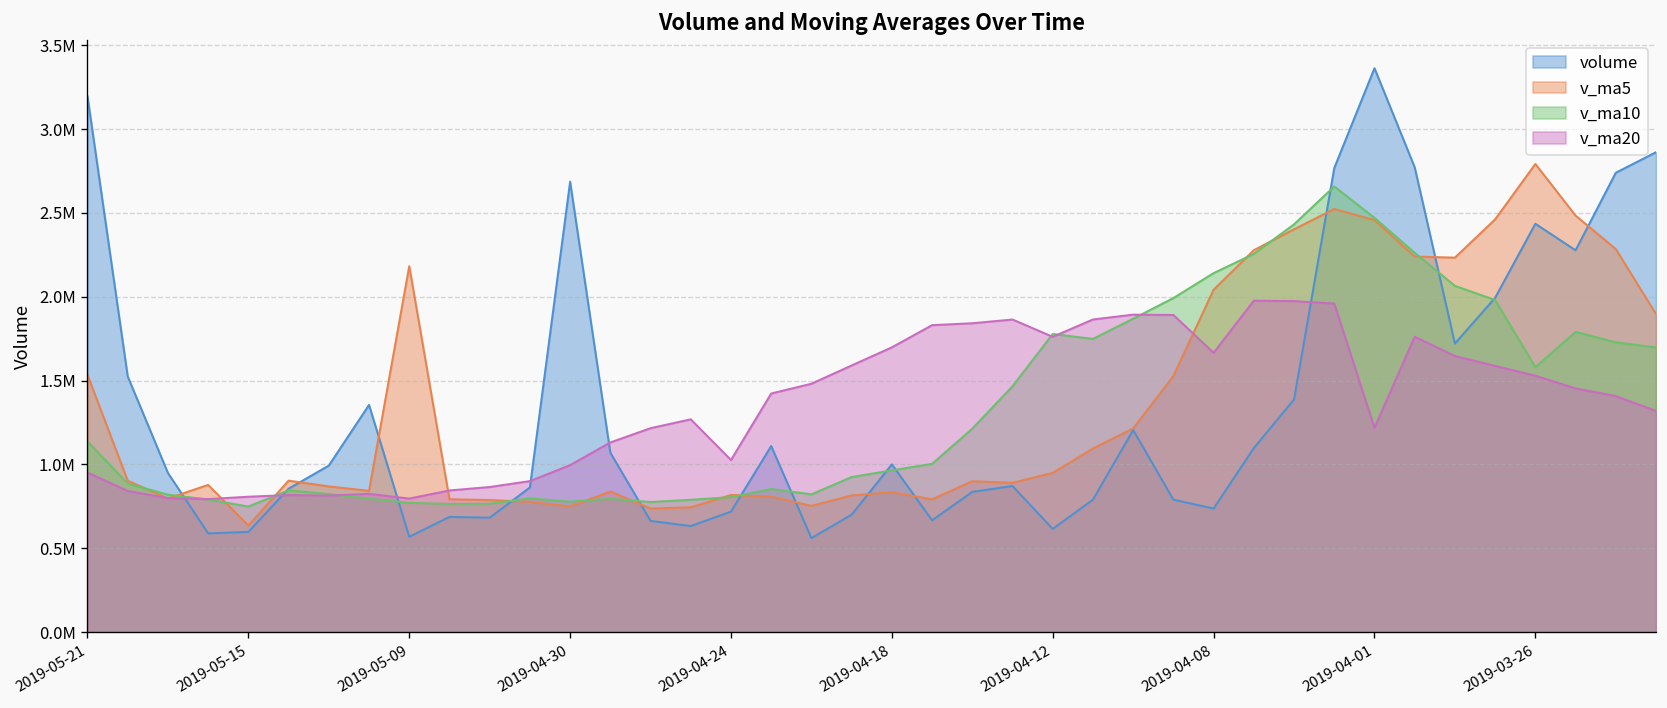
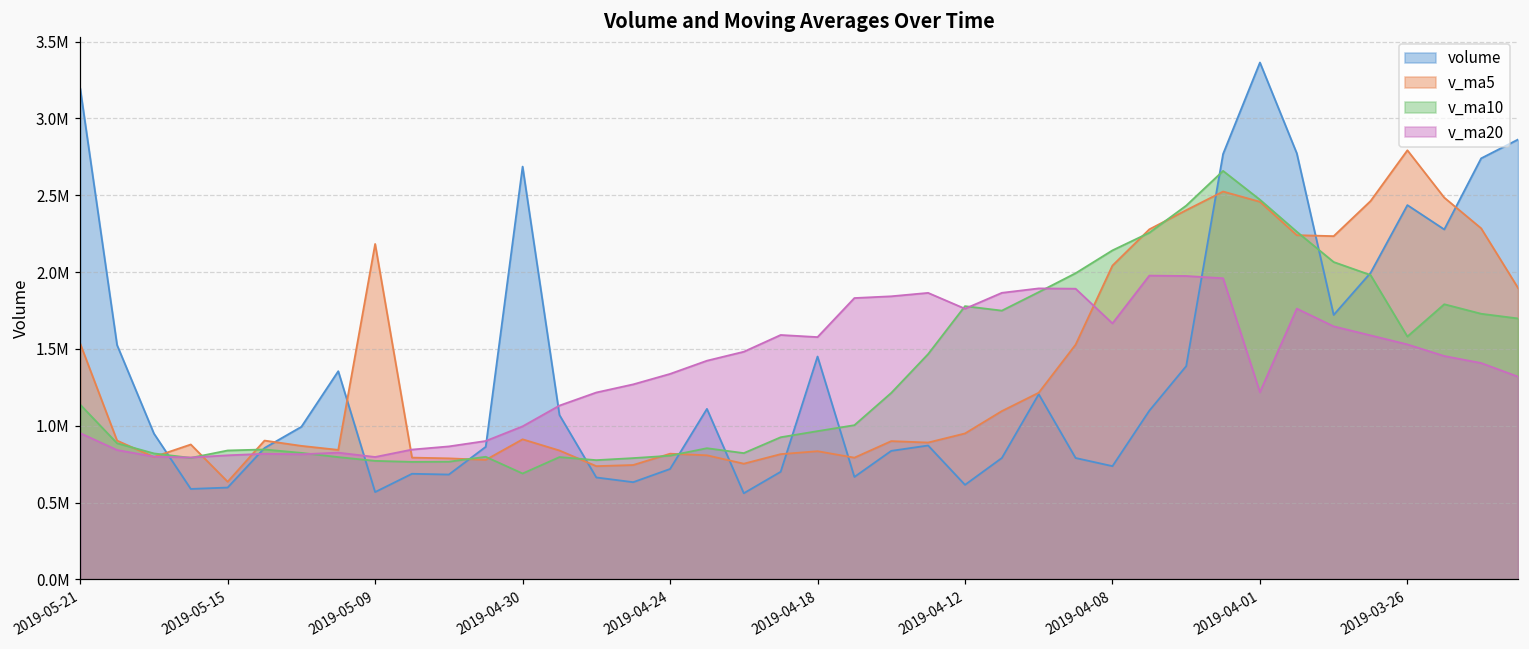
v_ma10, 2019-05-15: 750000 -> 840000
v_ma5, 2019-04-30: 750000 -> 910000
v_ma10, 2019-04-30: 780000 -> 690000
v_ma20, 2019-04-24: 1030000 -> 1340000
volume, 2019-04-18: 1000000 -> 1450000
v_ma20, 2019-04-18: 1700000 -> 1580000
